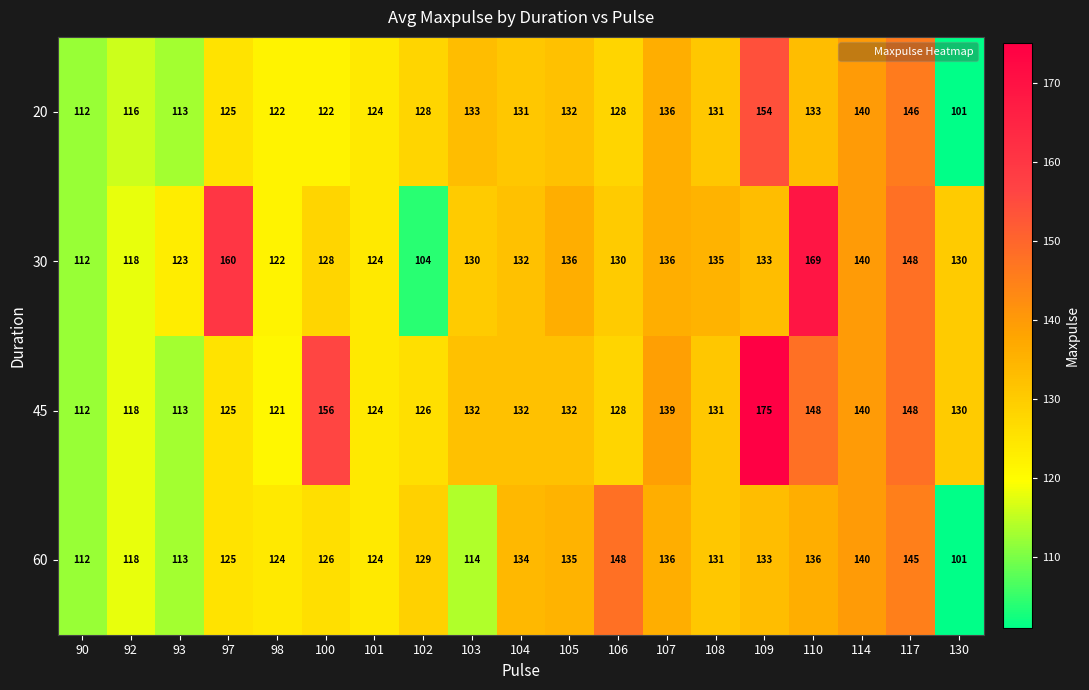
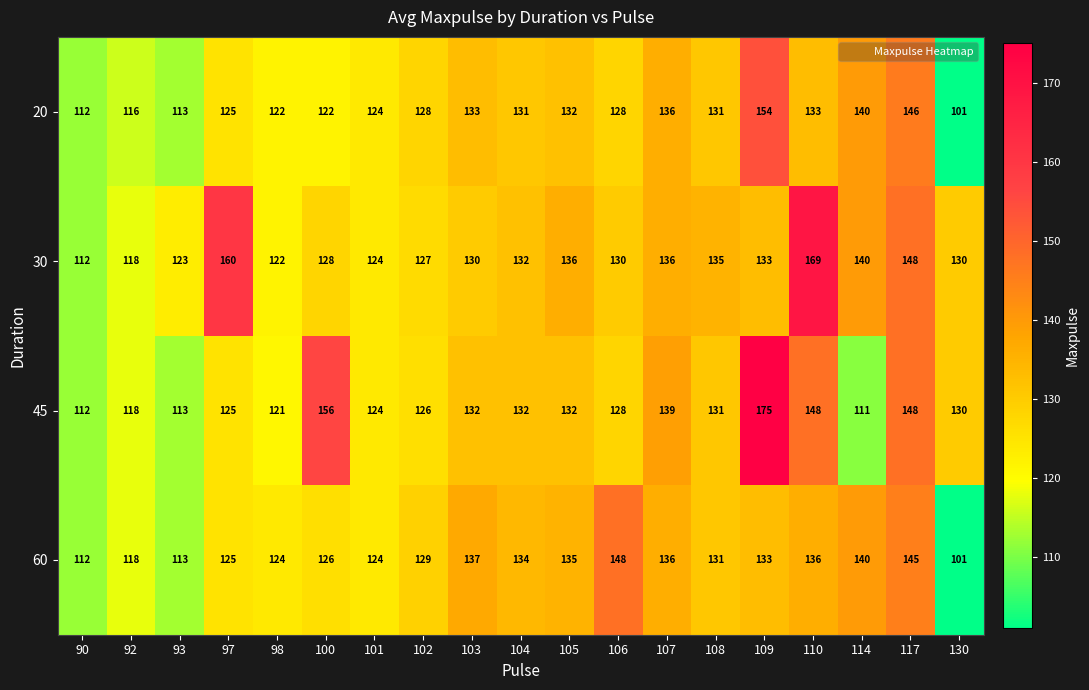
30, 102: 104 -> 127
45, 114: 140 -> 111
60, 103: 114 -> 137
